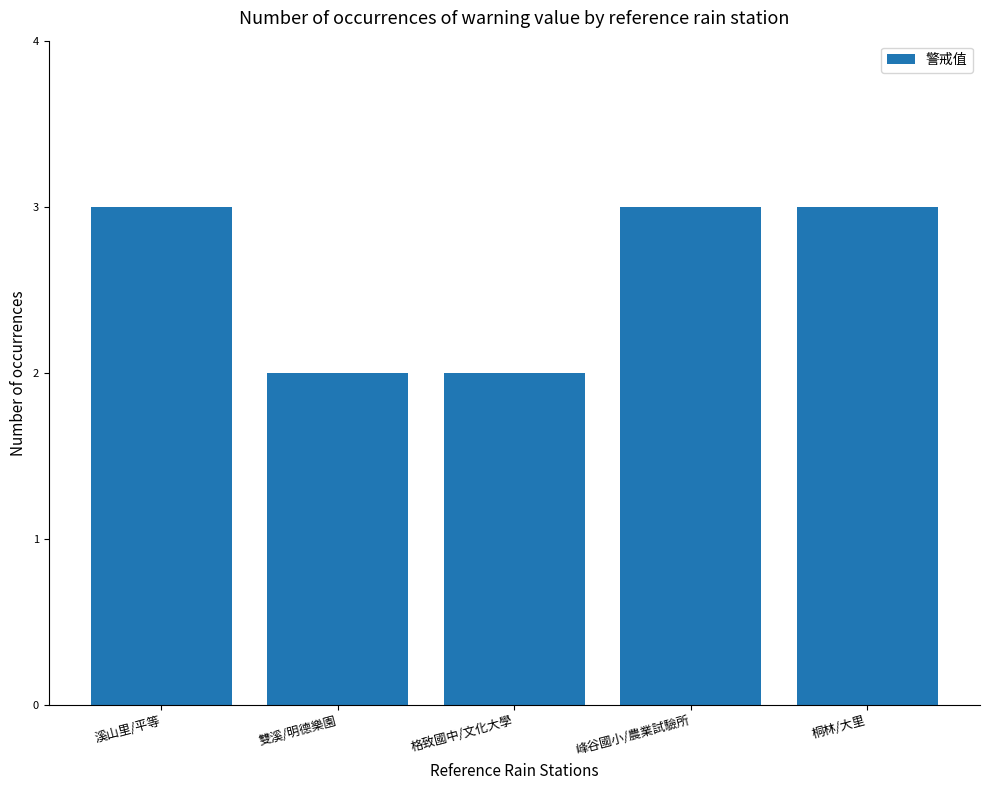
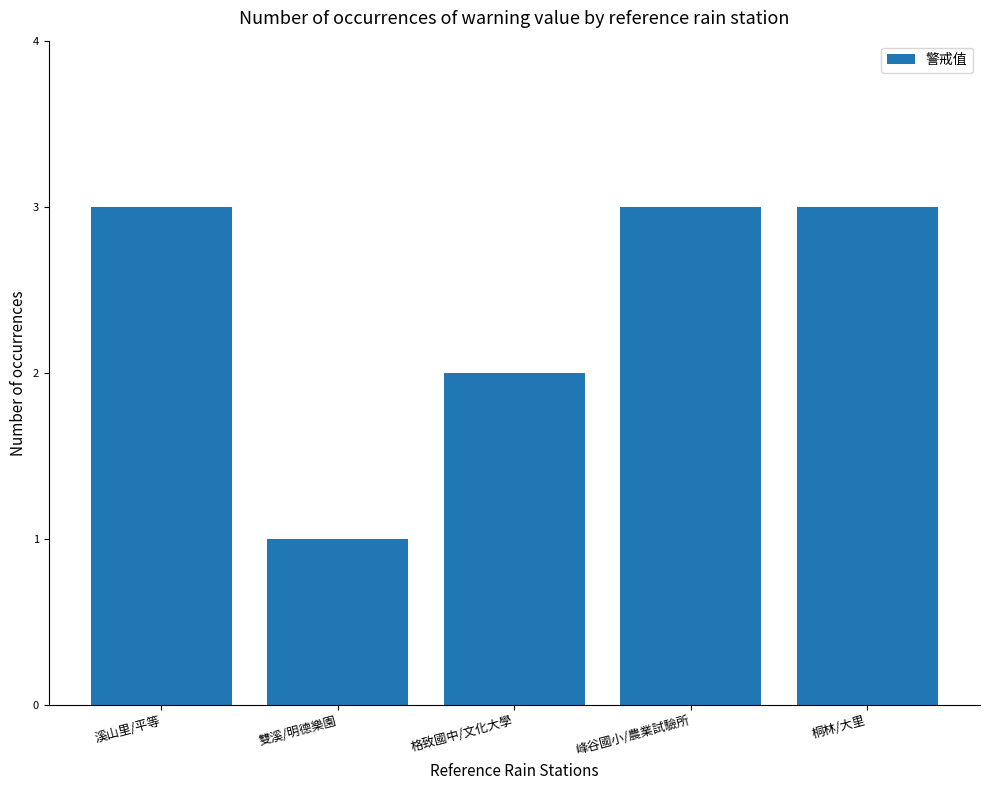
雙溪/明德樂園: 2 -> 1
